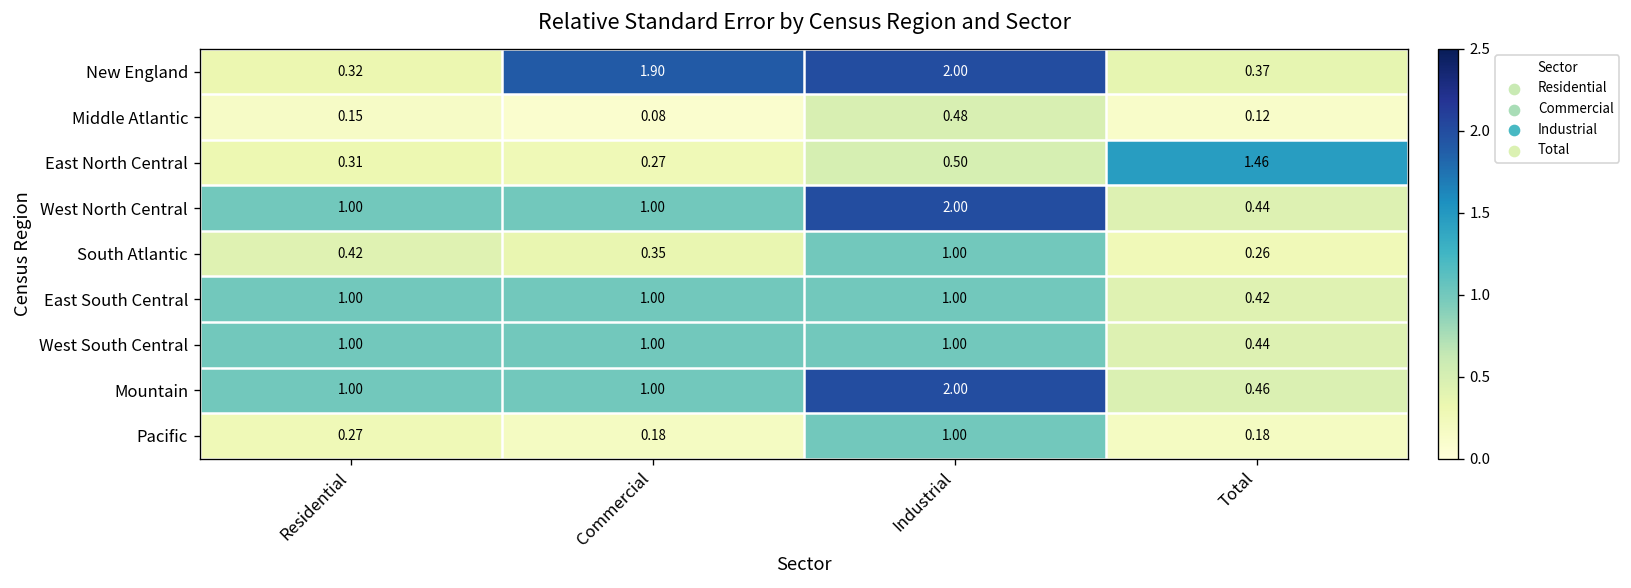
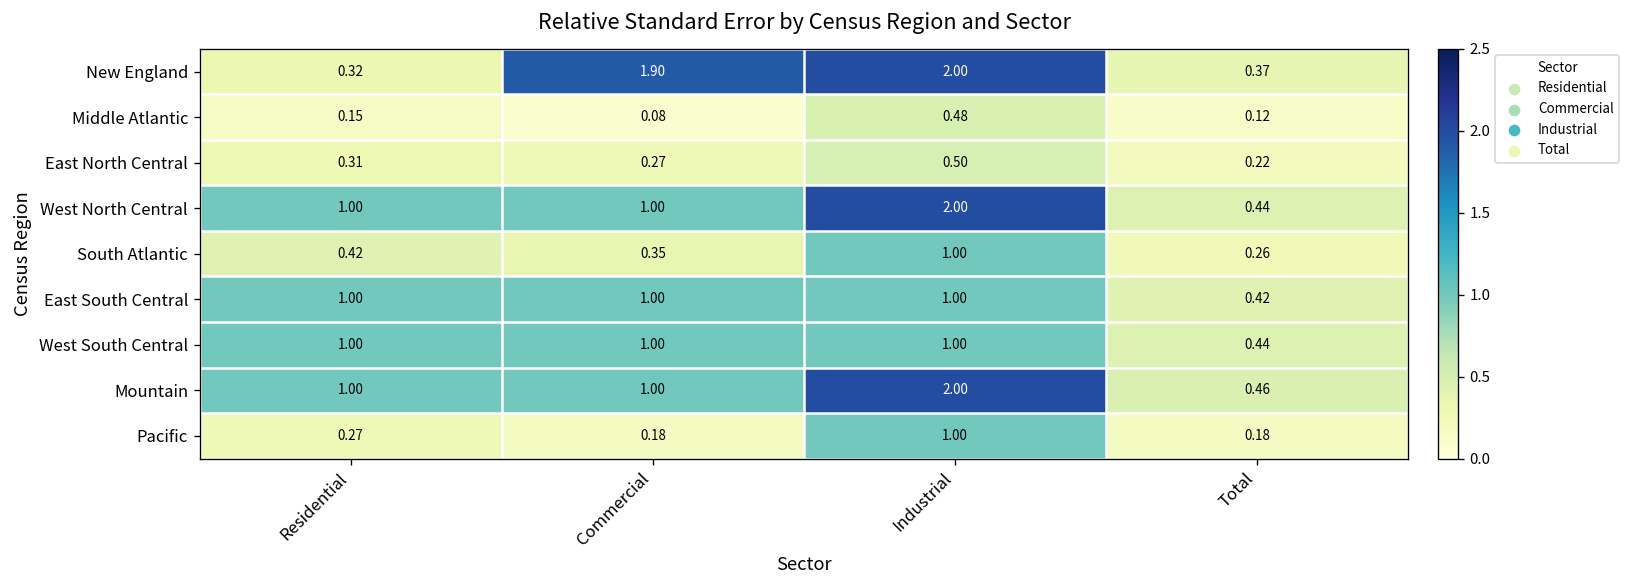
East North Central, Total: 1.46 -> 0.22
